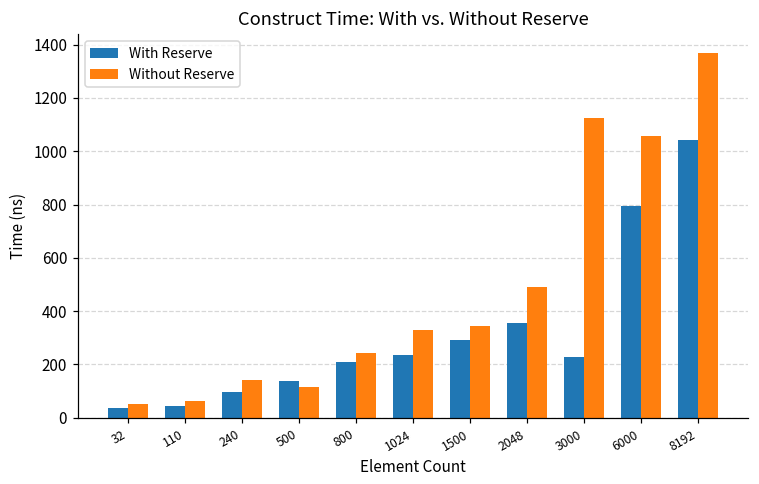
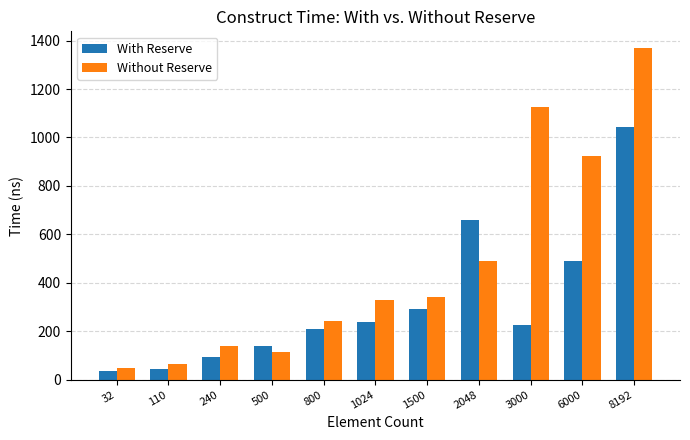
With Reserve, 2048: 360 -> 660
With Reserve, 6000: 790 -> 490
Without Reserve, 6000: 1060 -> 920
